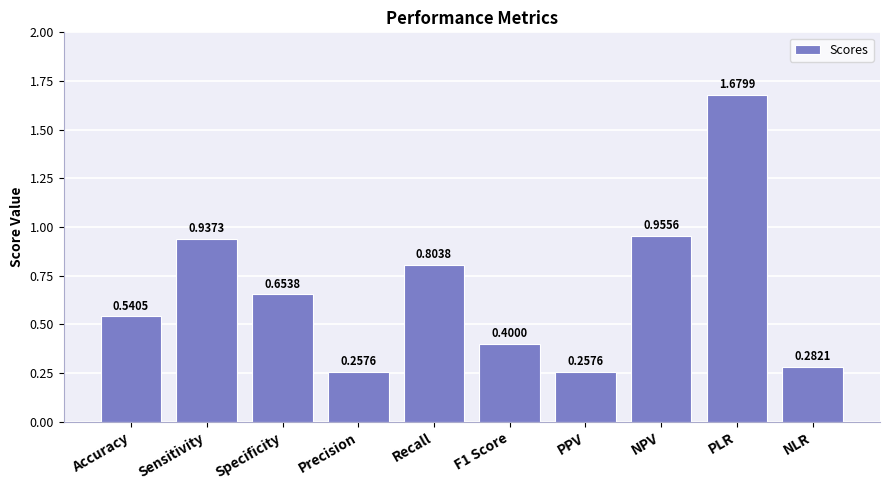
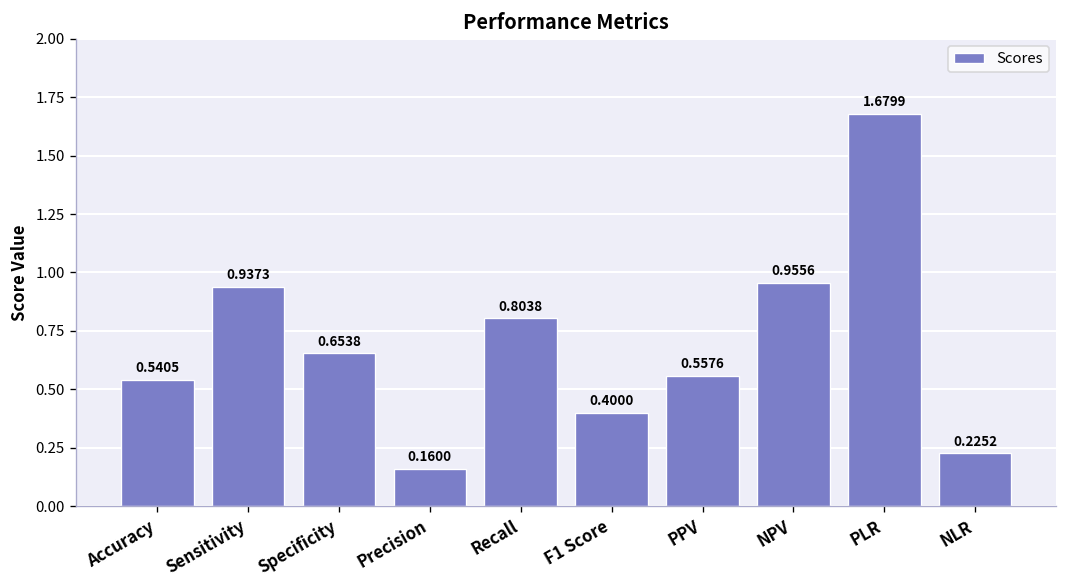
Precision: 0.2576 -> 0.1600
PPV: 0.2576 -> 0.5576
NLR: 0.2821 -> 0.2252
